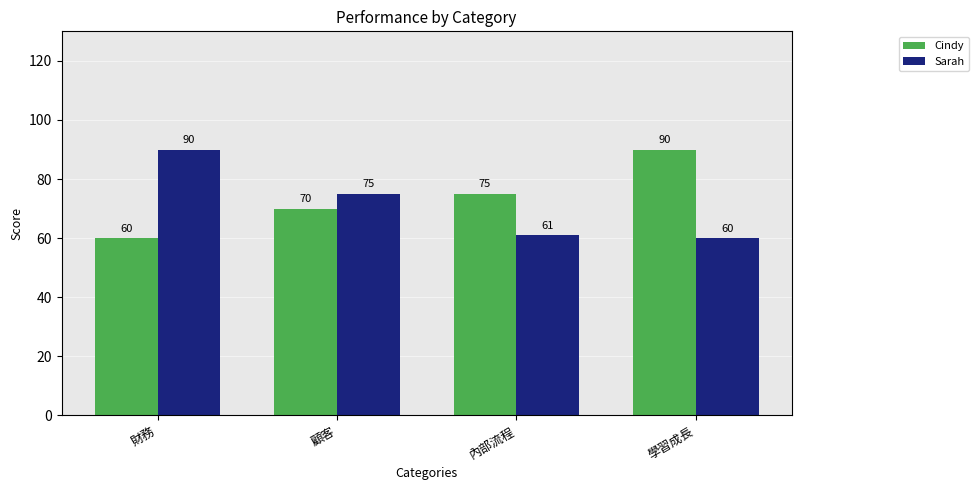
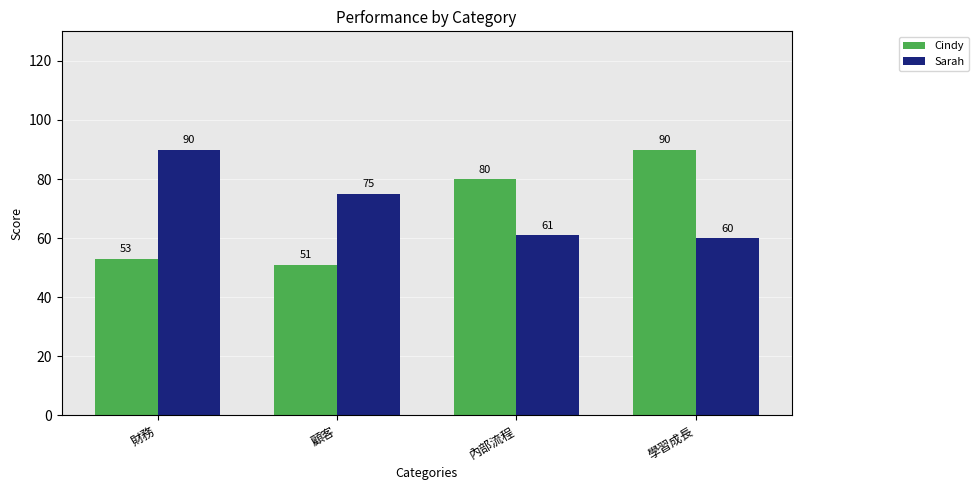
Cindy, 財務: 60 -> 53
Cindy, 顧客: 70 -> 51
Cindy, 內部流程: 75 -> 80
